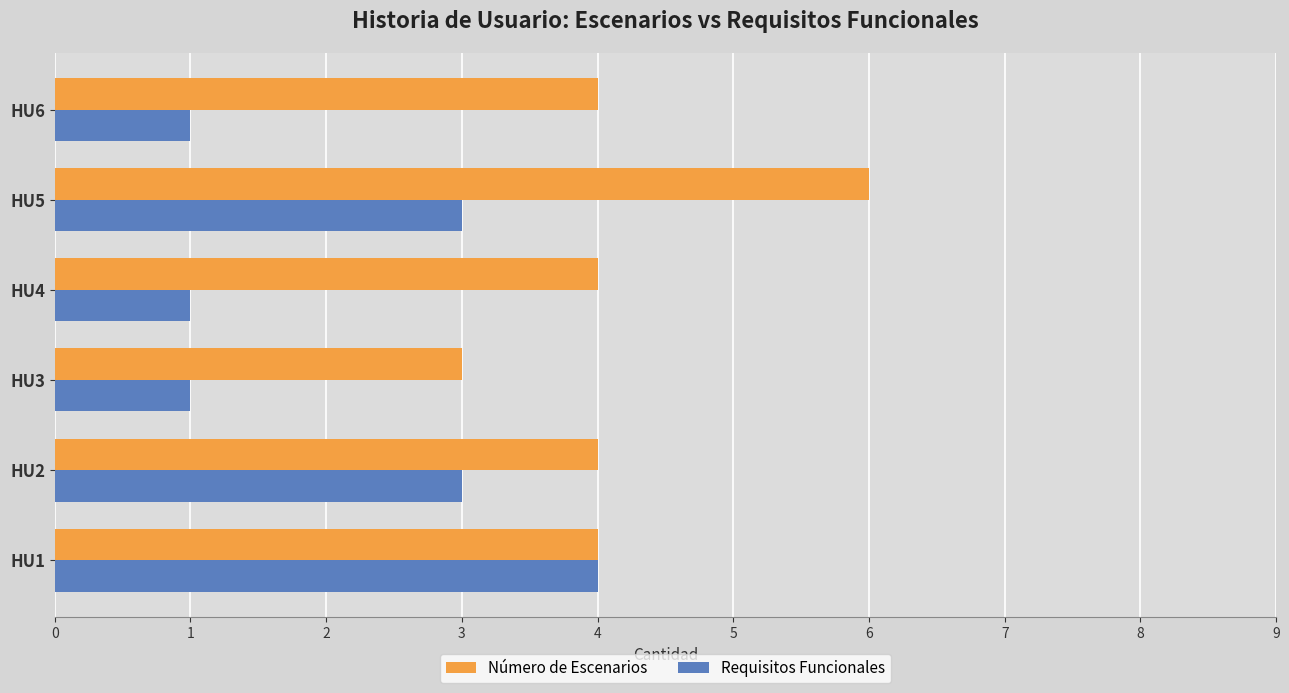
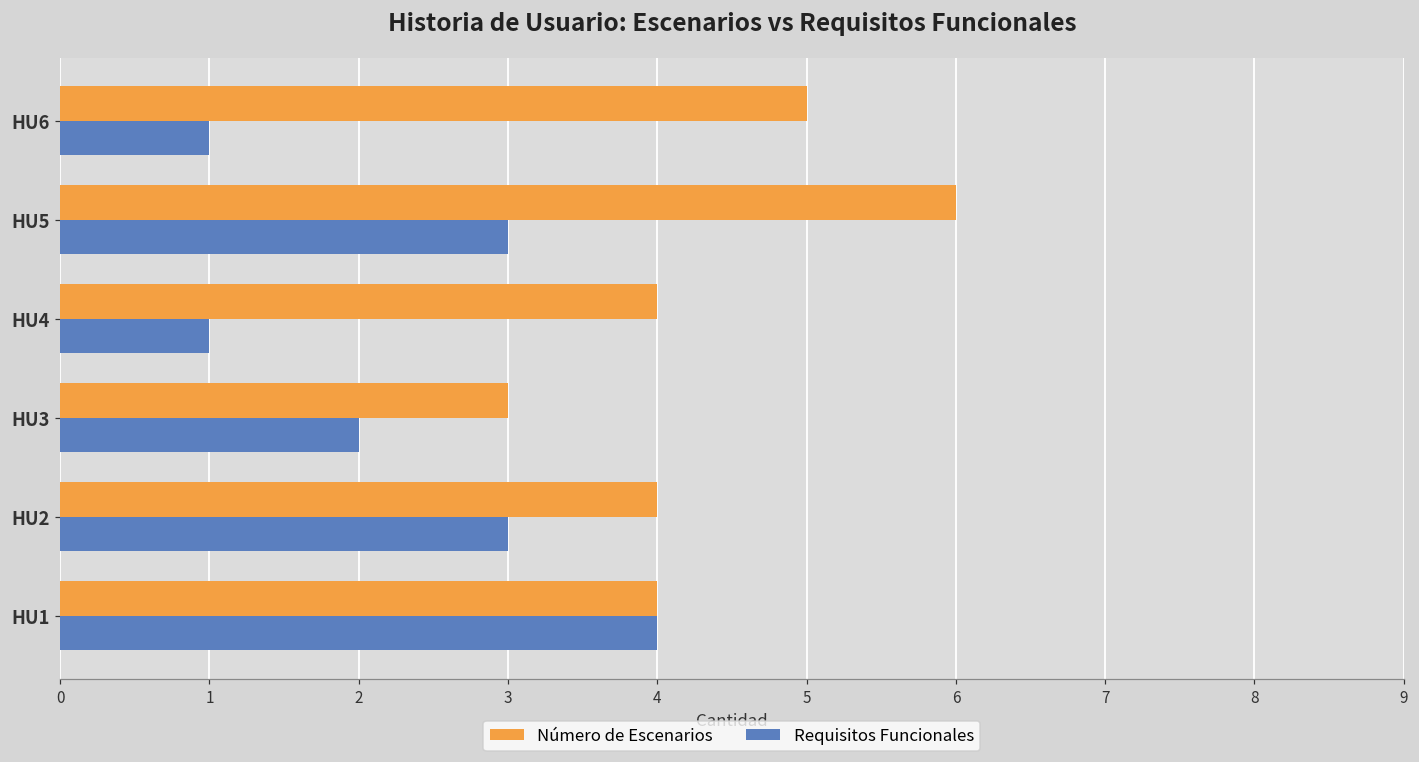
Número de Escenarios, HU6: 4 -> 5
Requisitos Funcionales, HU3: 1 -> 2
